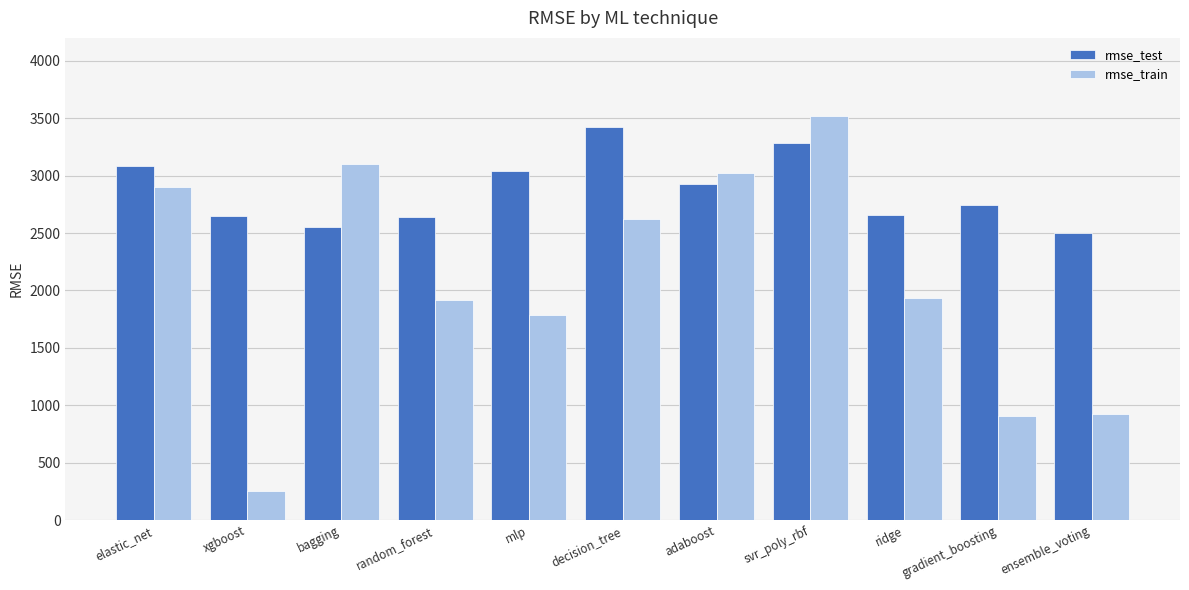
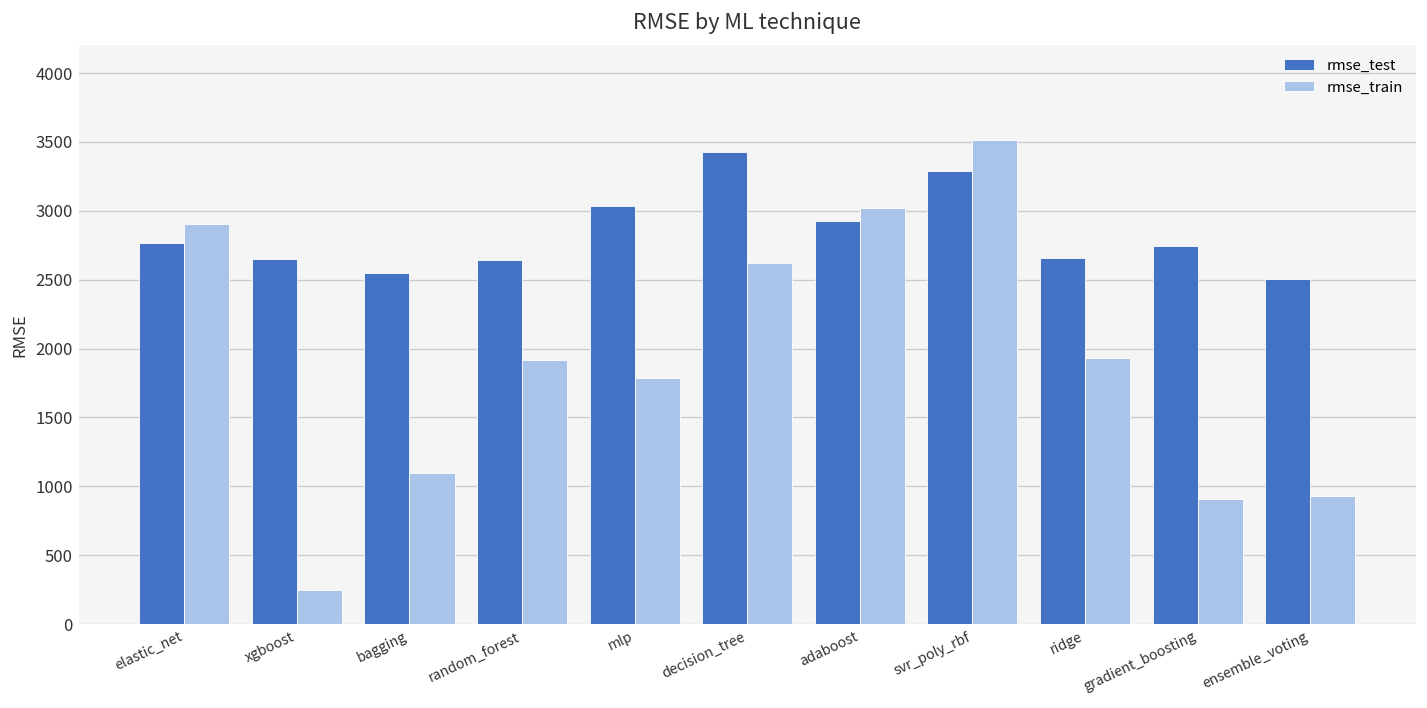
rmse_test, elastic_net: 3080 -> 2770
rmse_train, bagging: 3100 -> 1100
